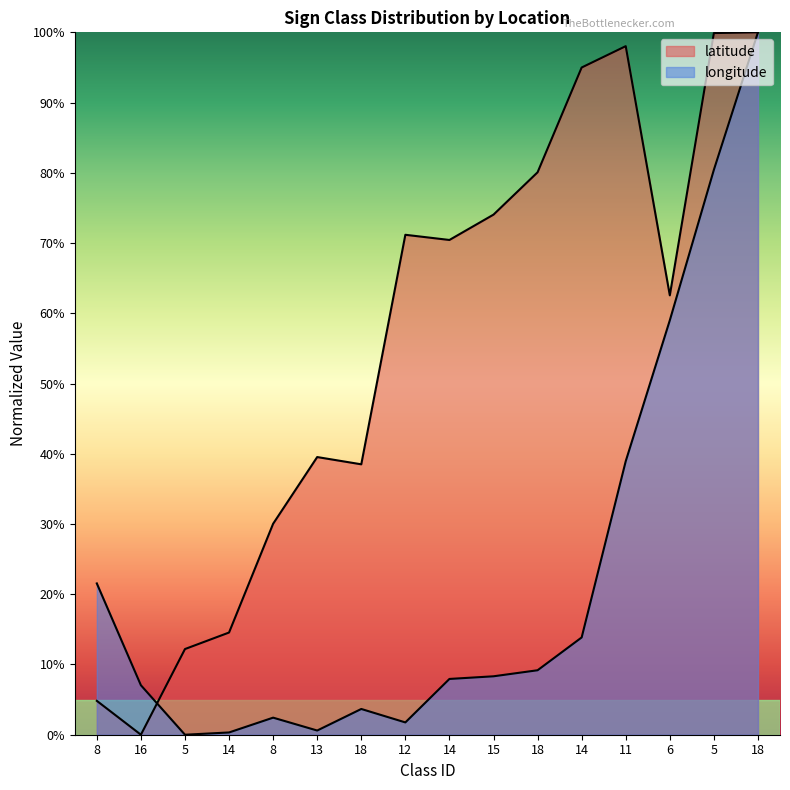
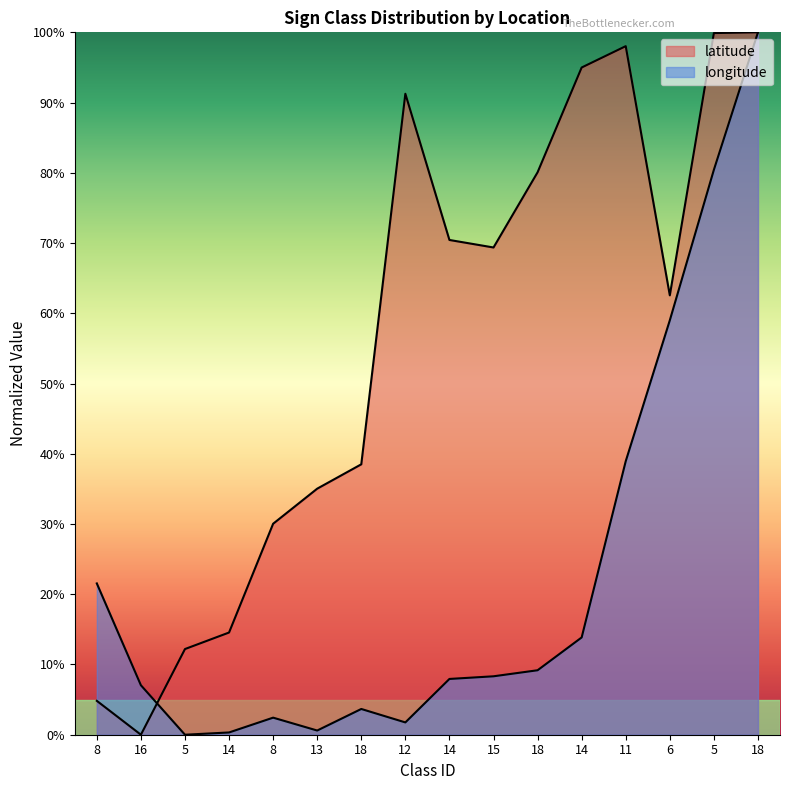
latitude, 13: 40% -> 35%
latitude, 12: 71% -> 91%
latitude, 15: 74% -> 69%
